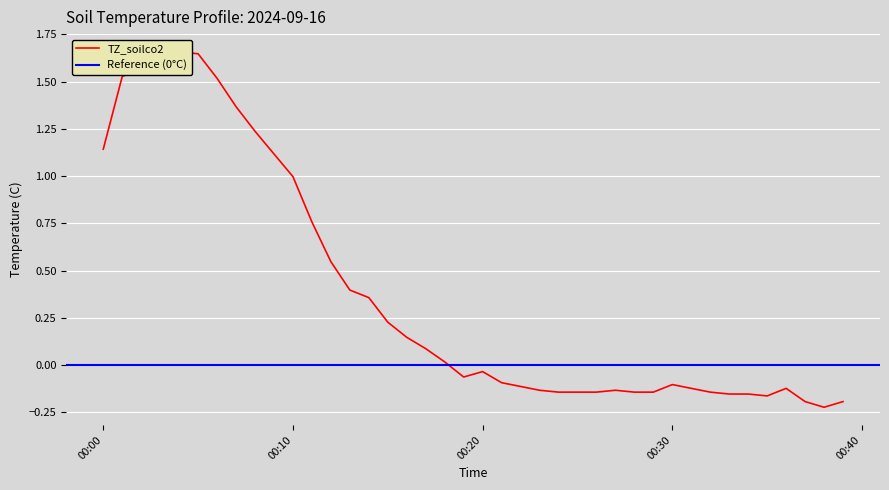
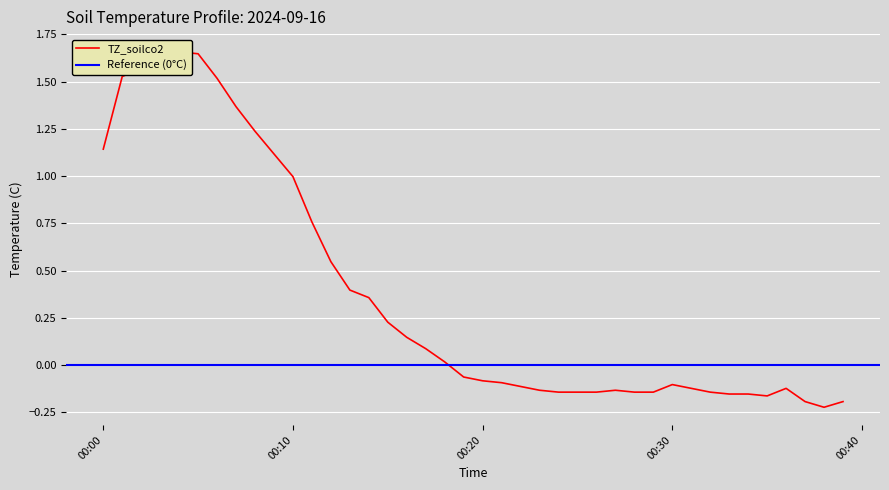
00:20: -0.03 -> -0.08
